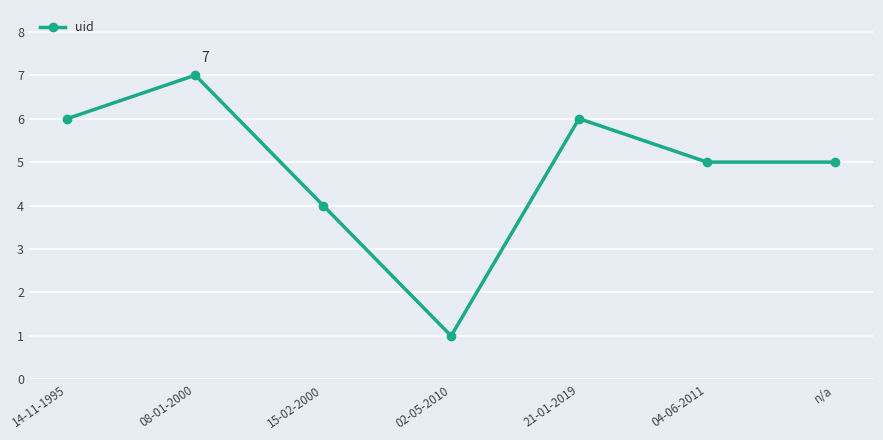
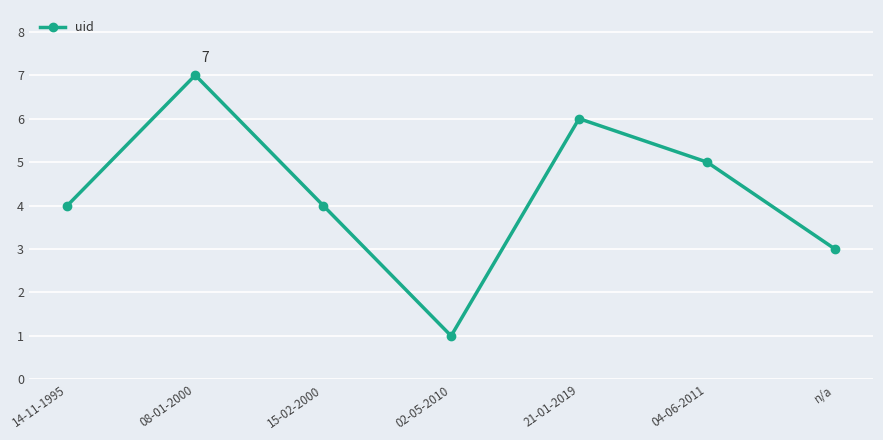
14-11-1995: 6 -> 4
n/a: 5 -> 3
